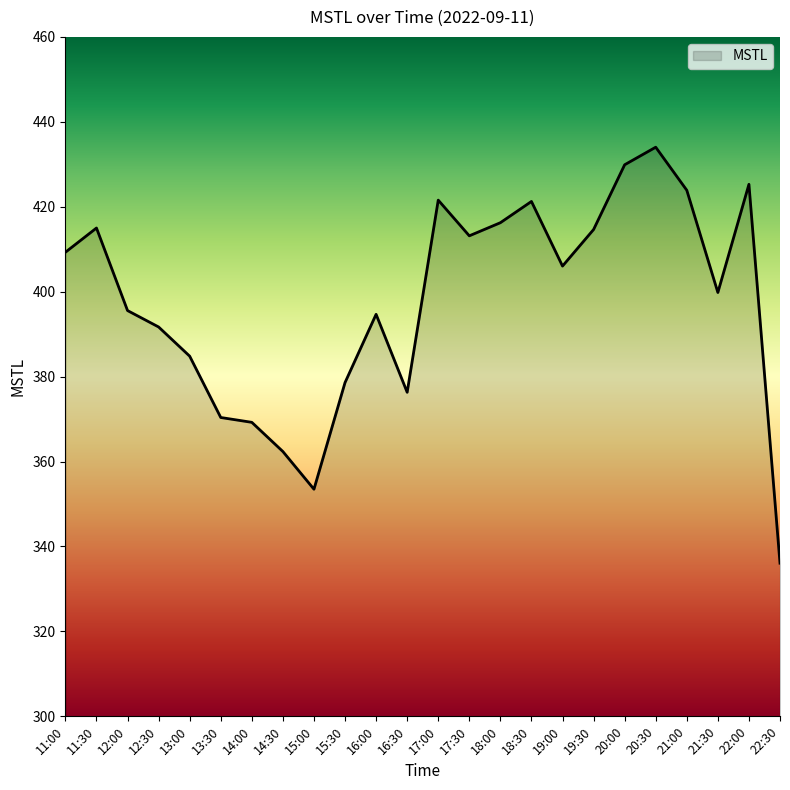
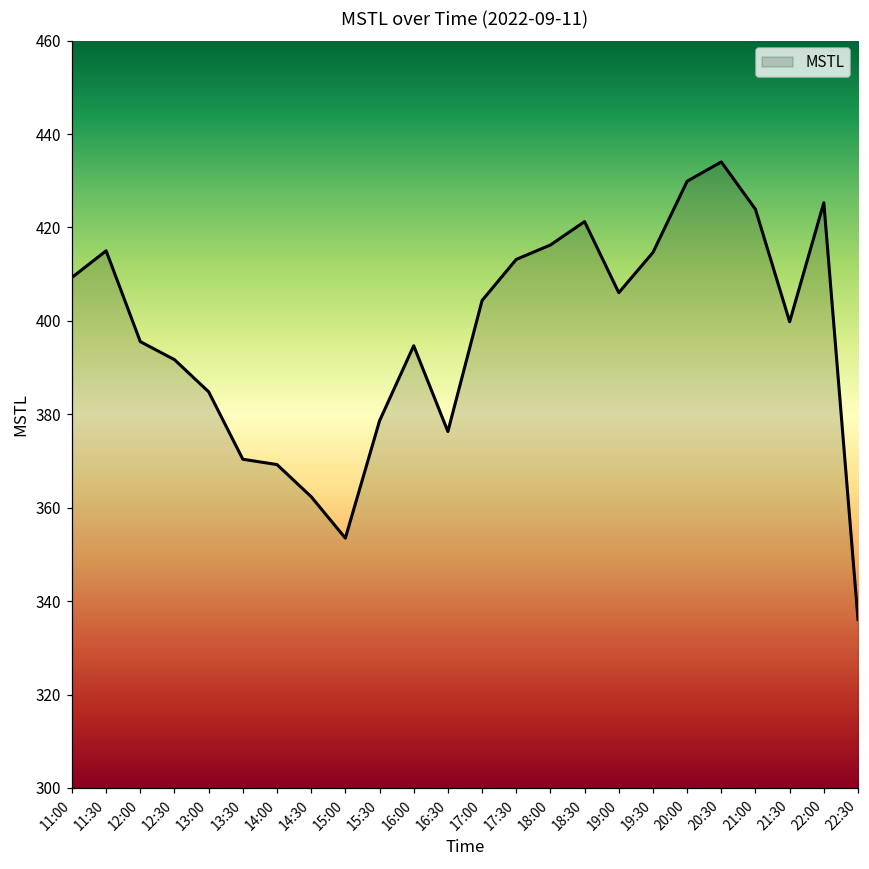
17:00: 422 -> 404
